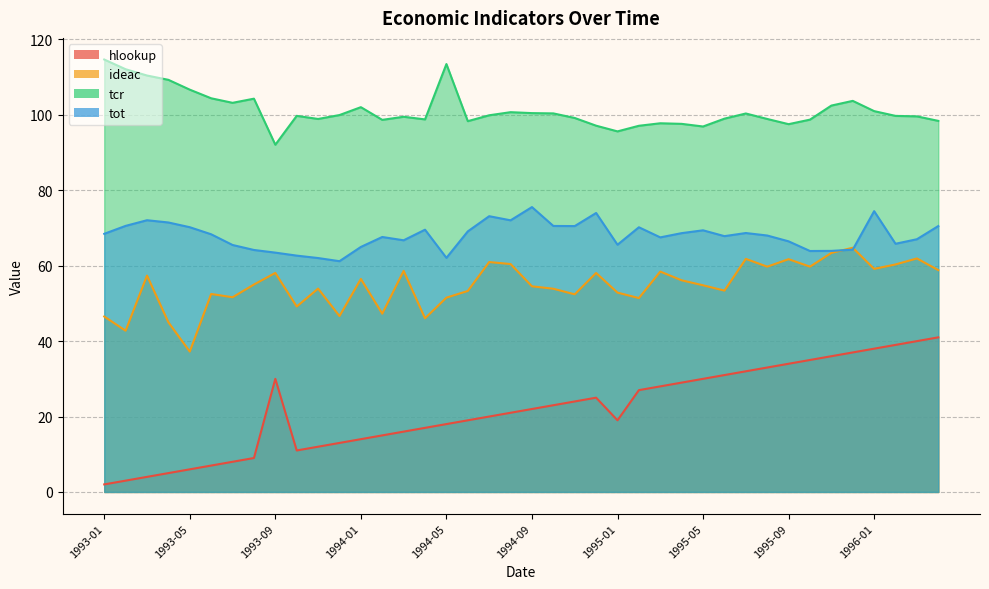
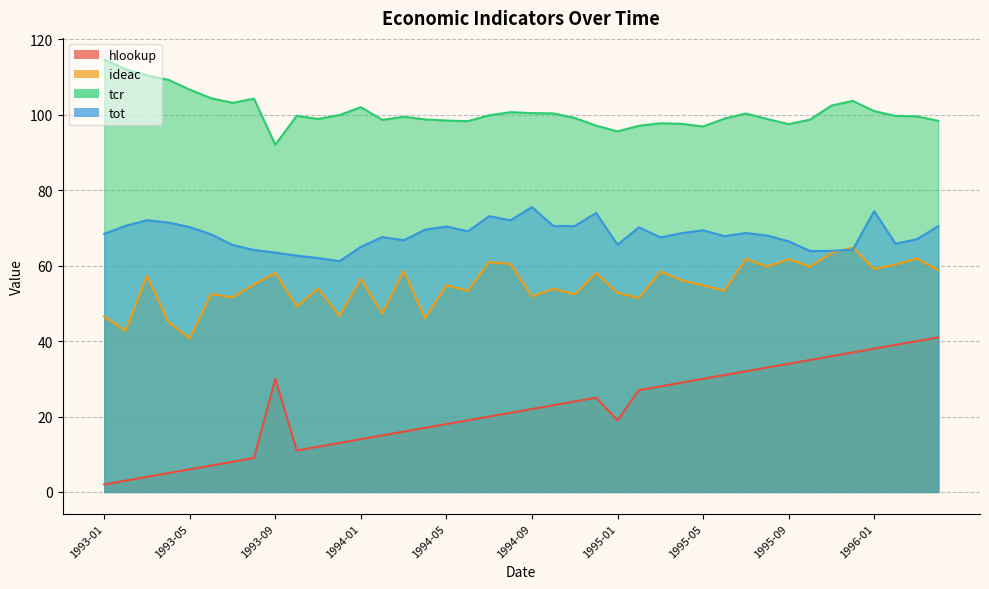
ideac, 1993-05: 37 -> 41
ideac, 1994-05: 52 -> 55
tcr, 1994-05: 113 -> 98
tot, 1994-05: 62 -> 70
ideac, 1994-09: 55 -> 52
